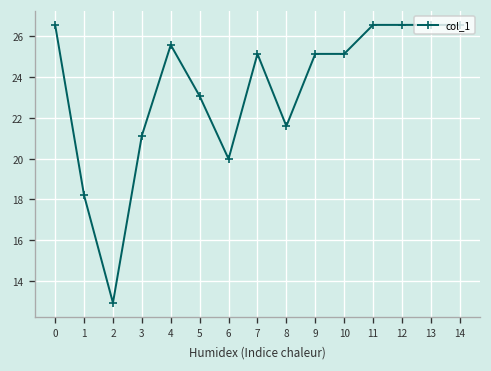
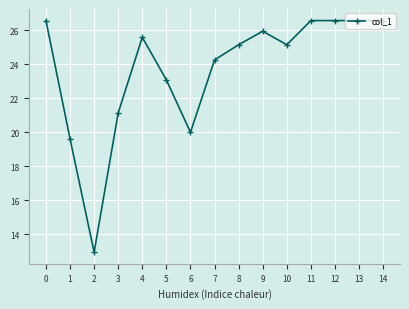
1: 18.2 -> 19.6
7: 25.1 -> 24.2
8: 21.6 -> 25.1
9: 25.1 -> 25.9
